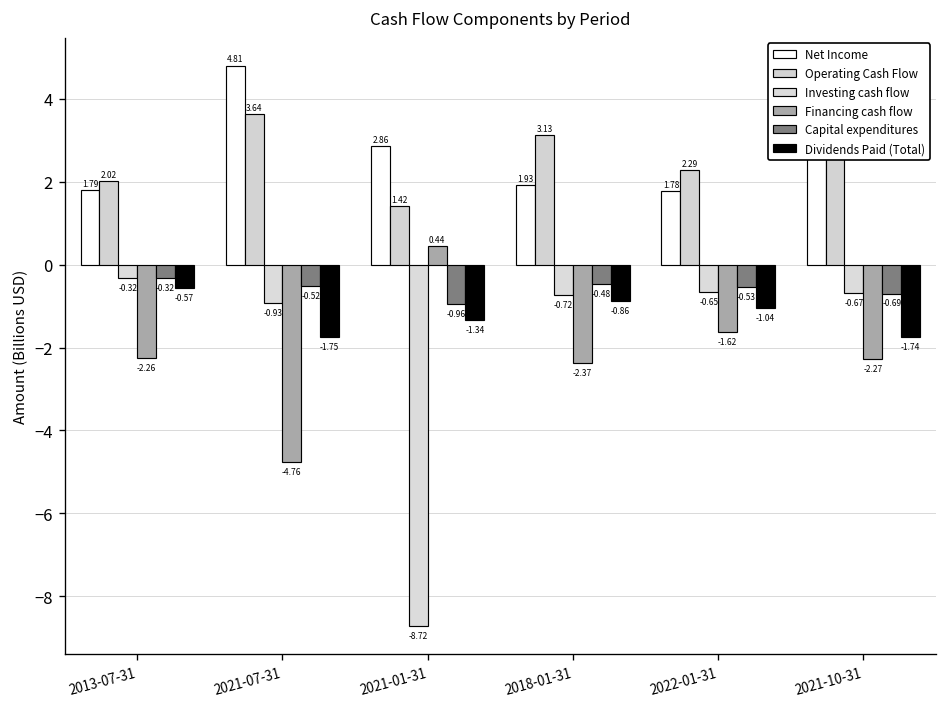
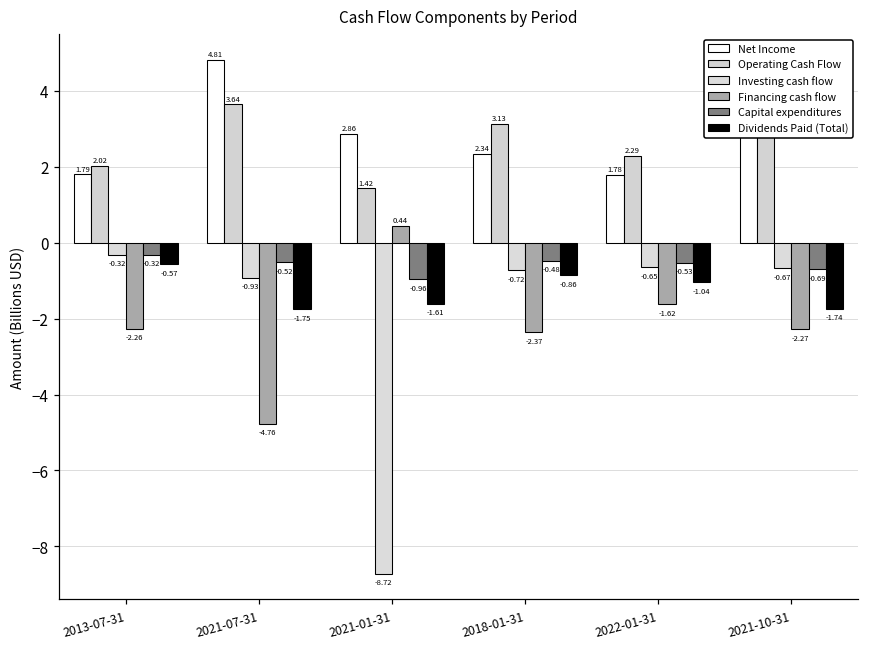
Dividends Paid (Total), 2021-01-31: -1.34 -> -1.61
Net Income, 2018-01-31: 1.93 -> 2.34
